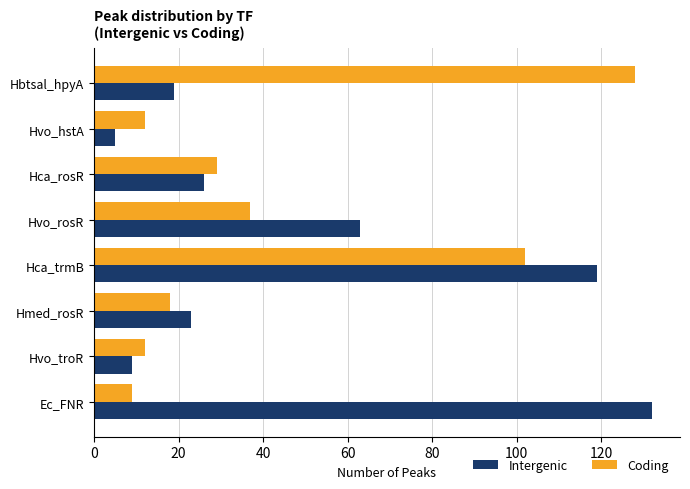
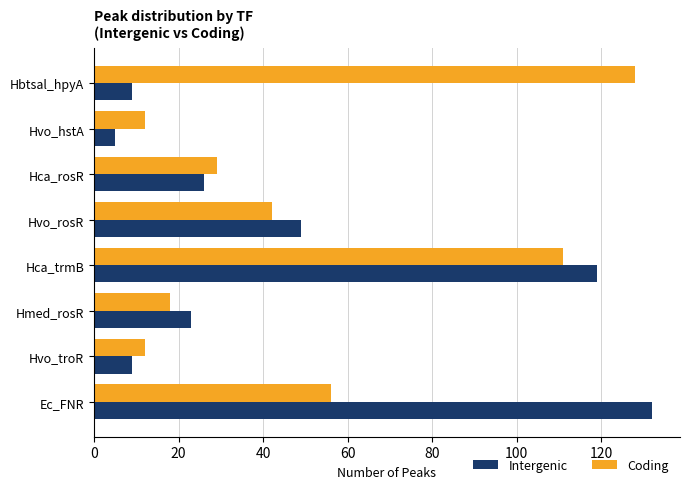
Intergenic, Hbtsal_hpyA: 19 -> 9
Coding, Hvo_rosR: 37 -> 42
Intergenic, Hvo_rosR: 63 -> 49
Coding, Hca_trmB: 102 -> 111
Coding, Ec_FNR: 9 -> 56
